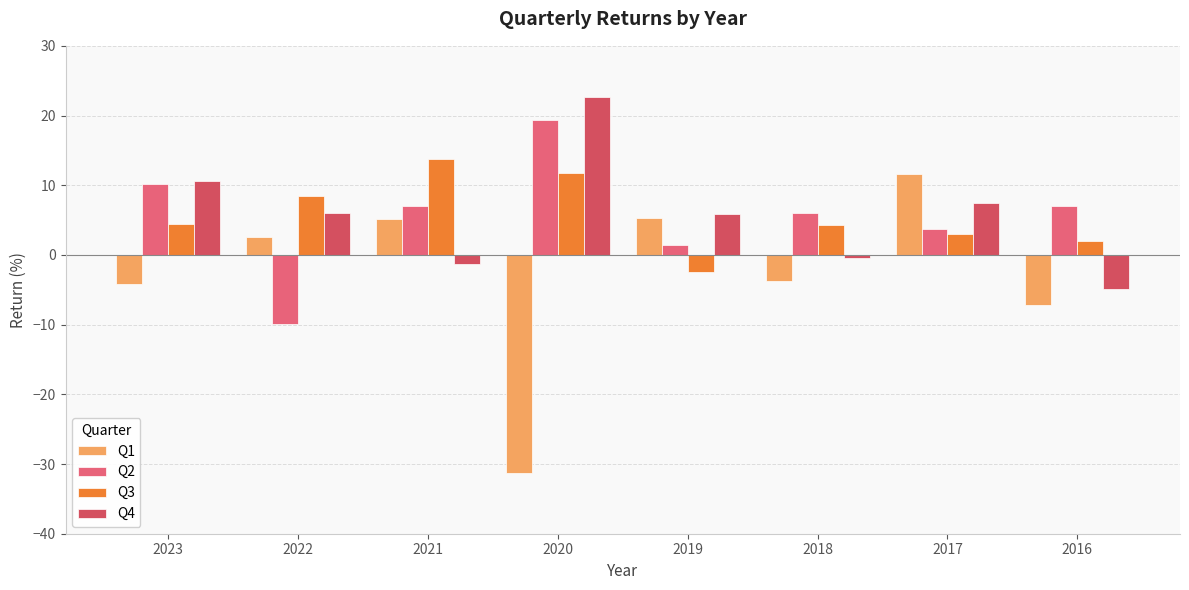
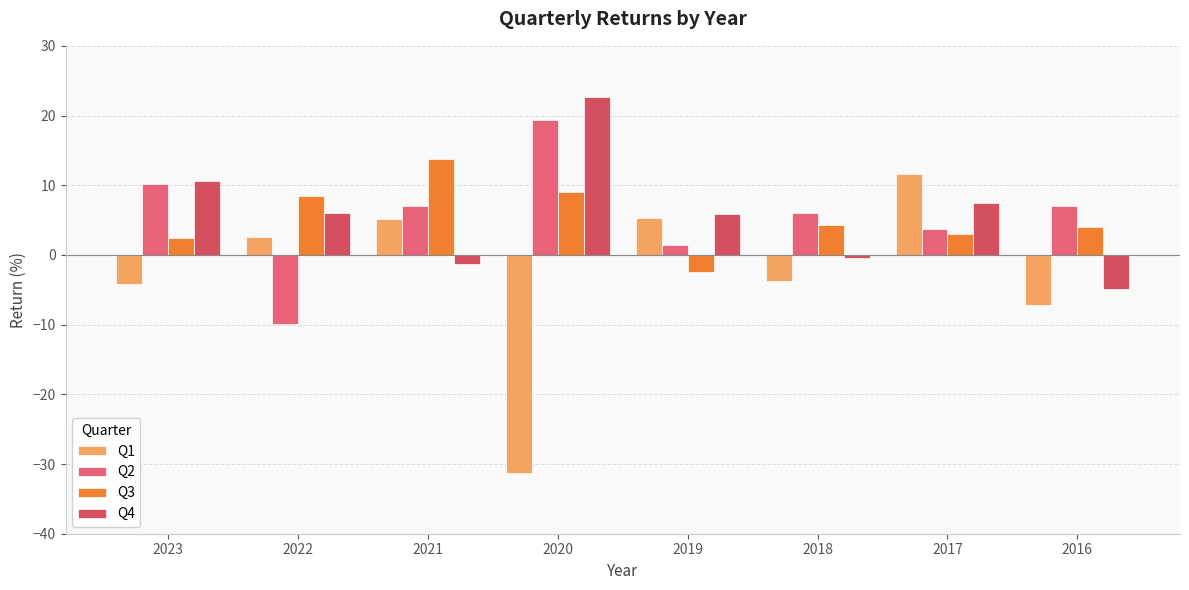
Q3, 2023: 4 -> 2
Q3, 2020: 12 -> 9
Q3, 2016: 2 -> 4
